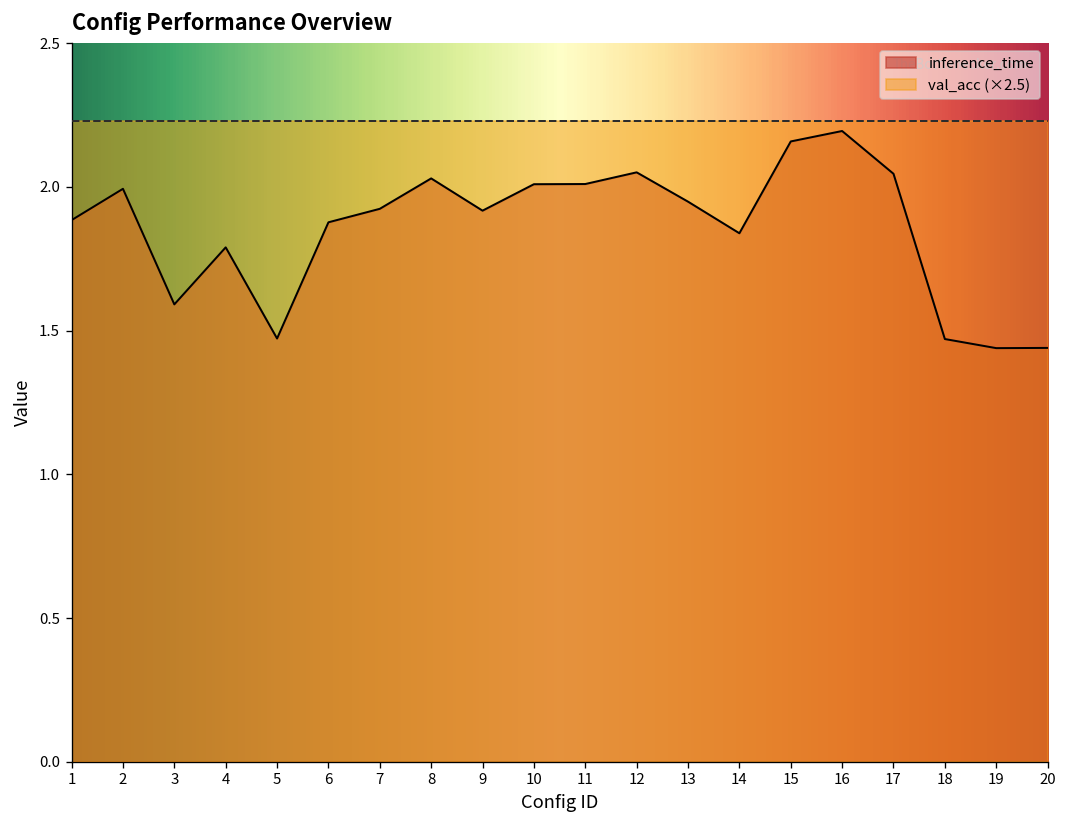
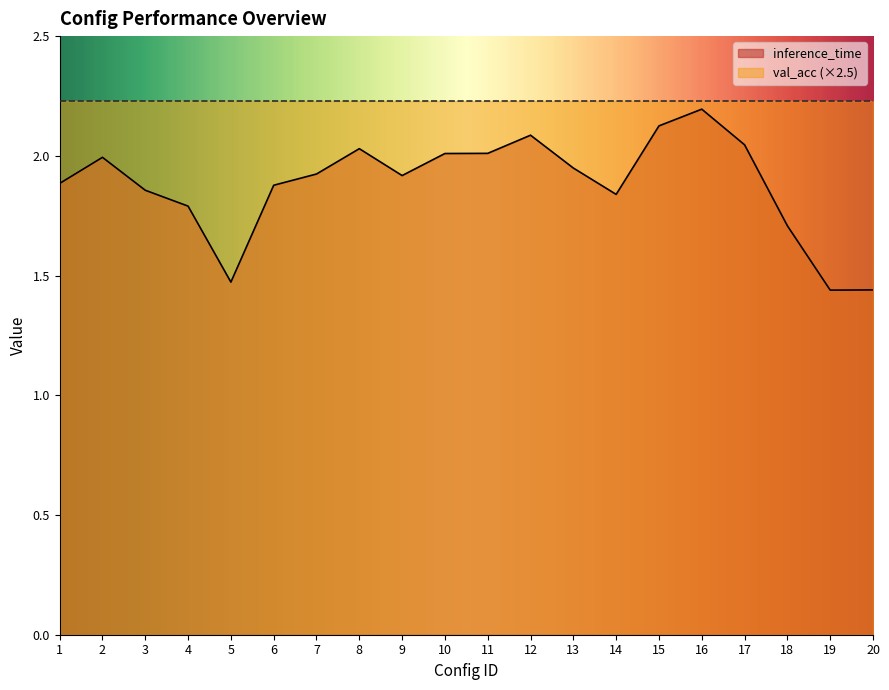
inference_time, 3: 1.59 -> 1.86
inference_time, 12: 2.05 -> 2.09
inference_time, 15: 2.16 -> 2.13
inference_time, 18: 1.47 -> 1.71
